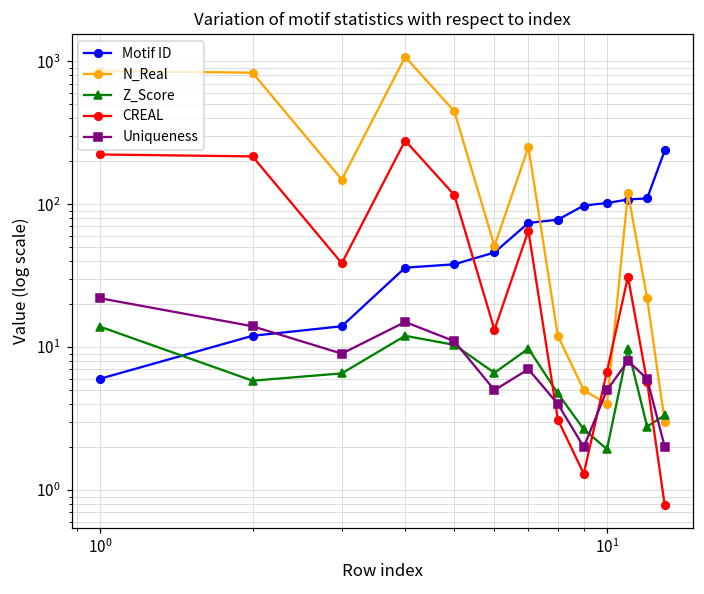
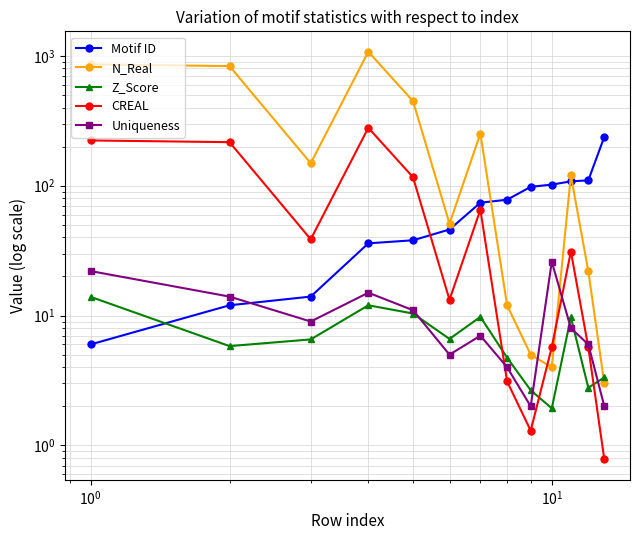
CREAL, 10^1: 7 -> 6
Uniqueness, 10^1: 5 -> 26
